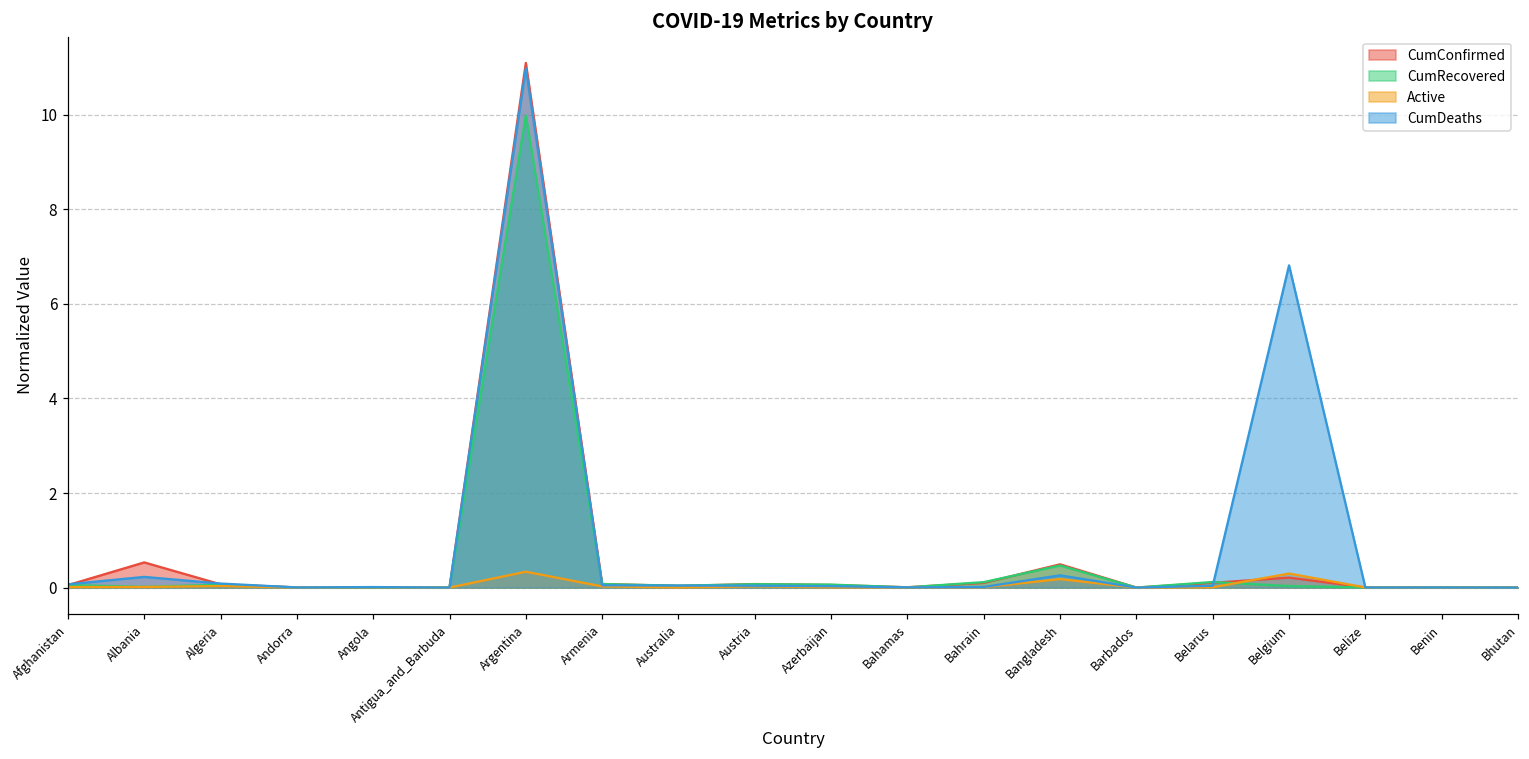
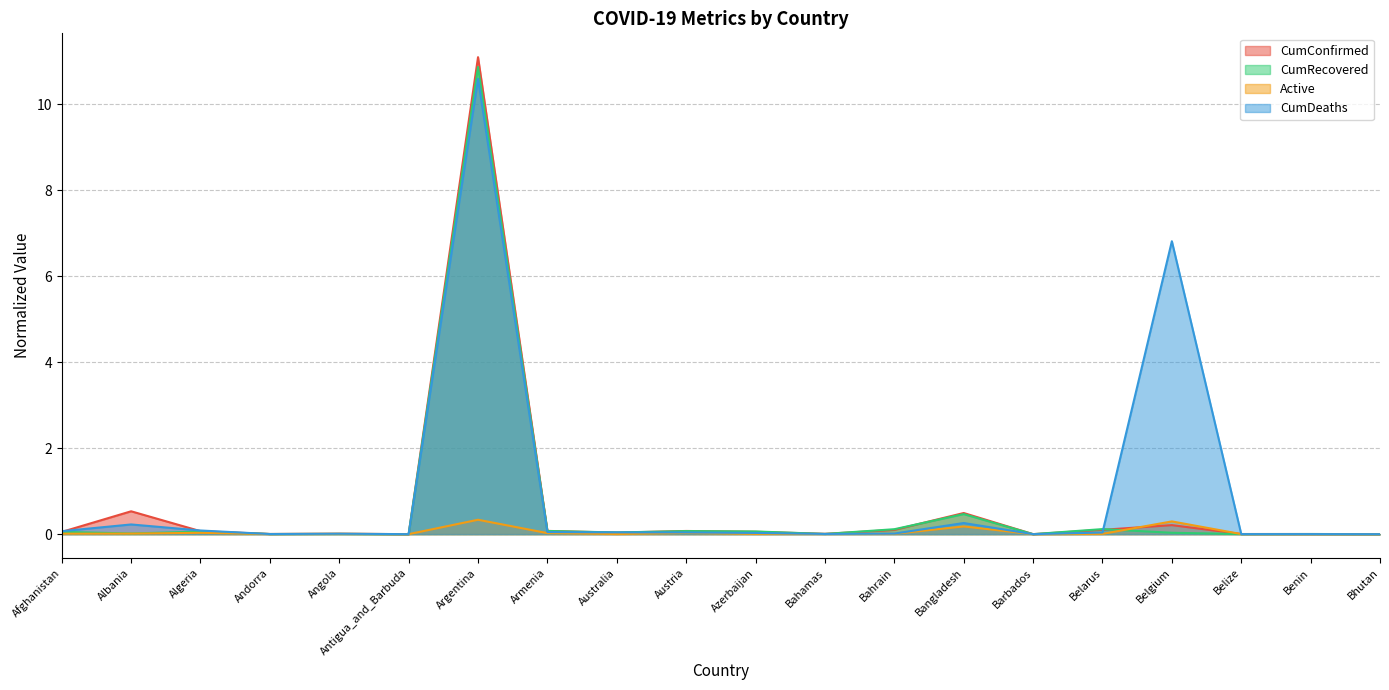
CumRecovered, Argentina: 10.0 -> 10.9
CumDeaths, Argentina: 11.0 -> 10.6
